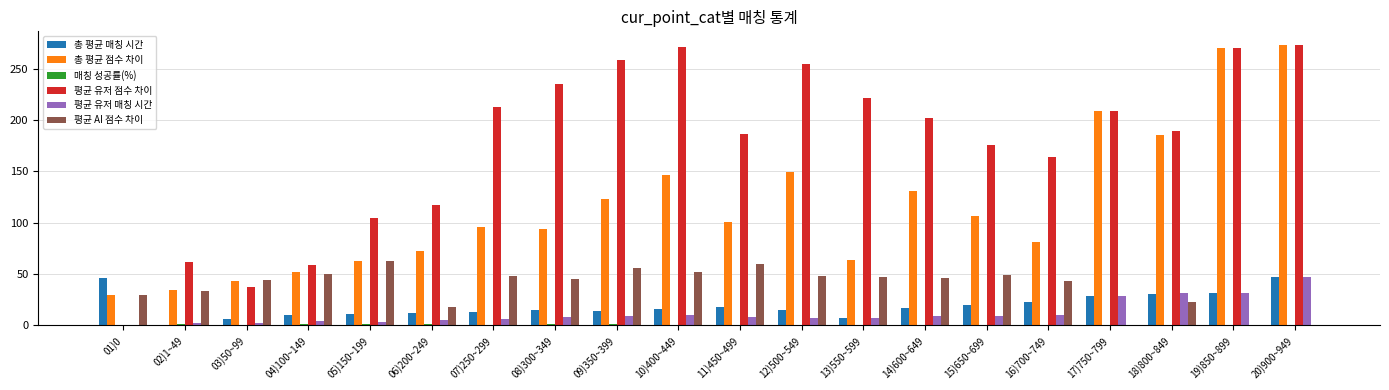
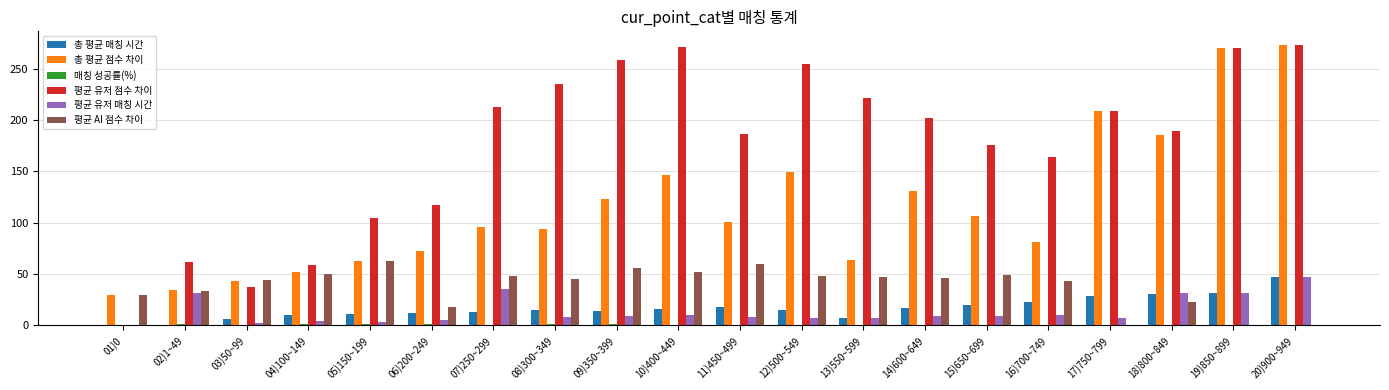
총 평균 매칭 시간, 01)0: 46 -> 0
평균 유저 매칭 시간, 02)1~49: 2 -> 32
평균 유저 매칭 시간, 07)250~299: 6 -> 36
평균 유저 매칭 시간, 17)750~799: 28 -> 7
